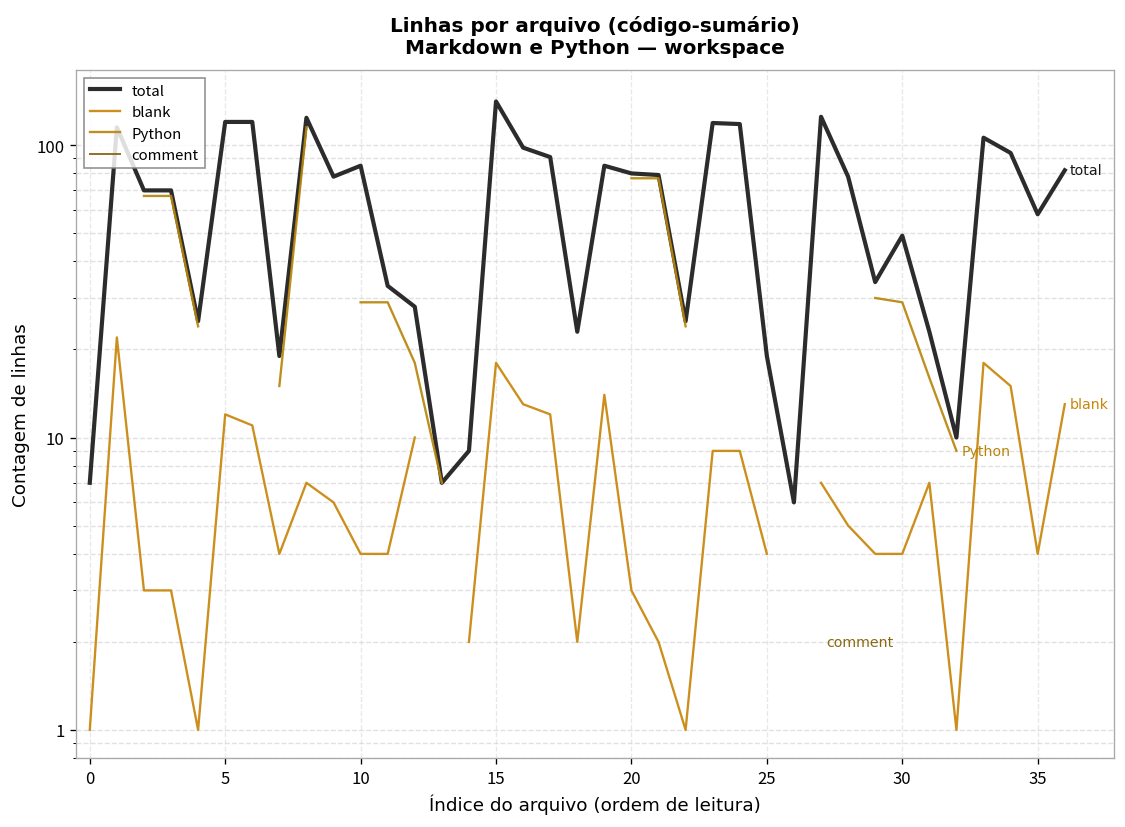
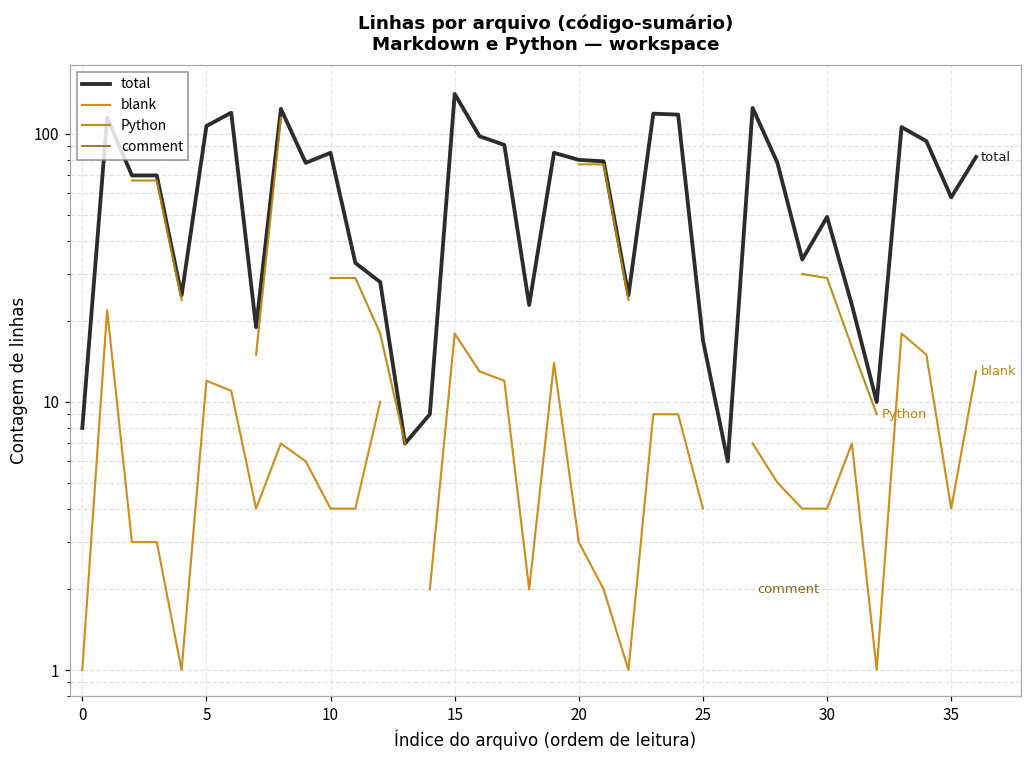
total, 0: 7 -> 8
total, 5: 120 -> 110
total, 25: 19 -> 17
